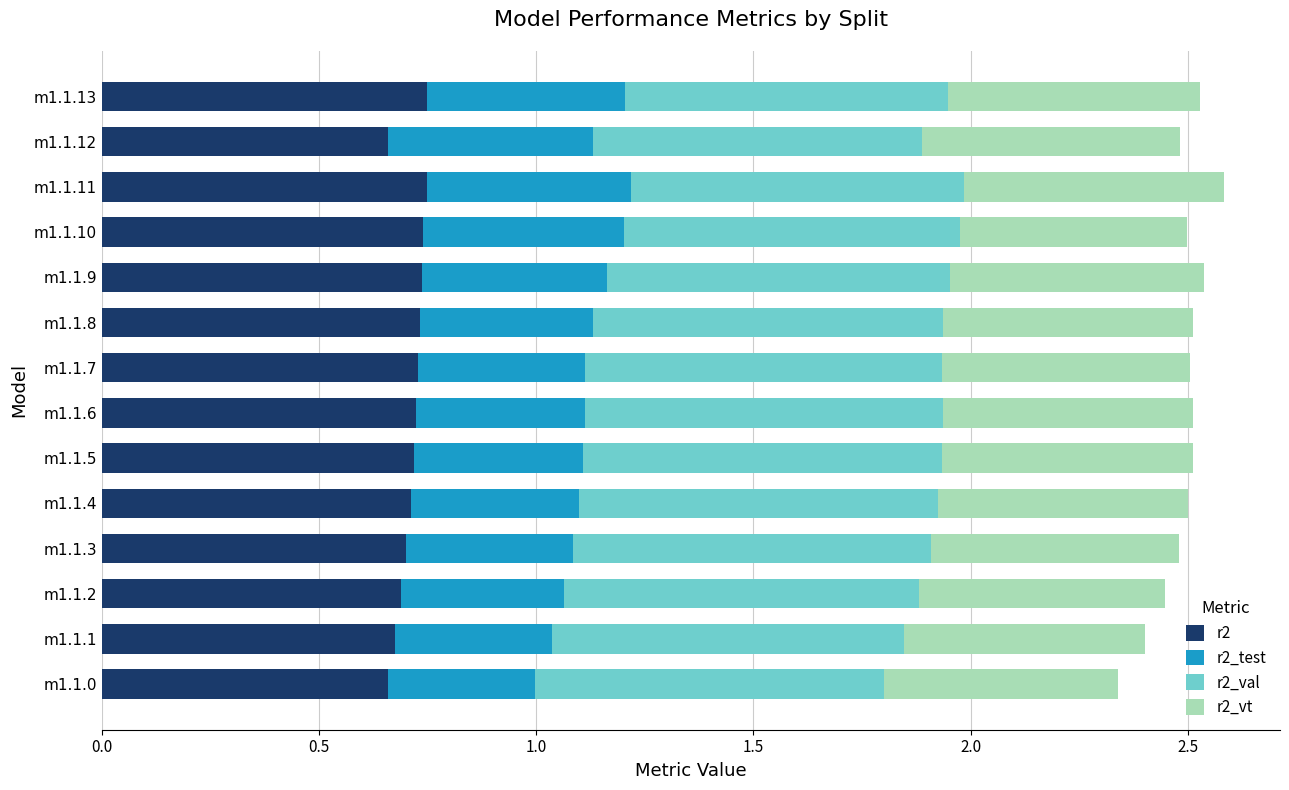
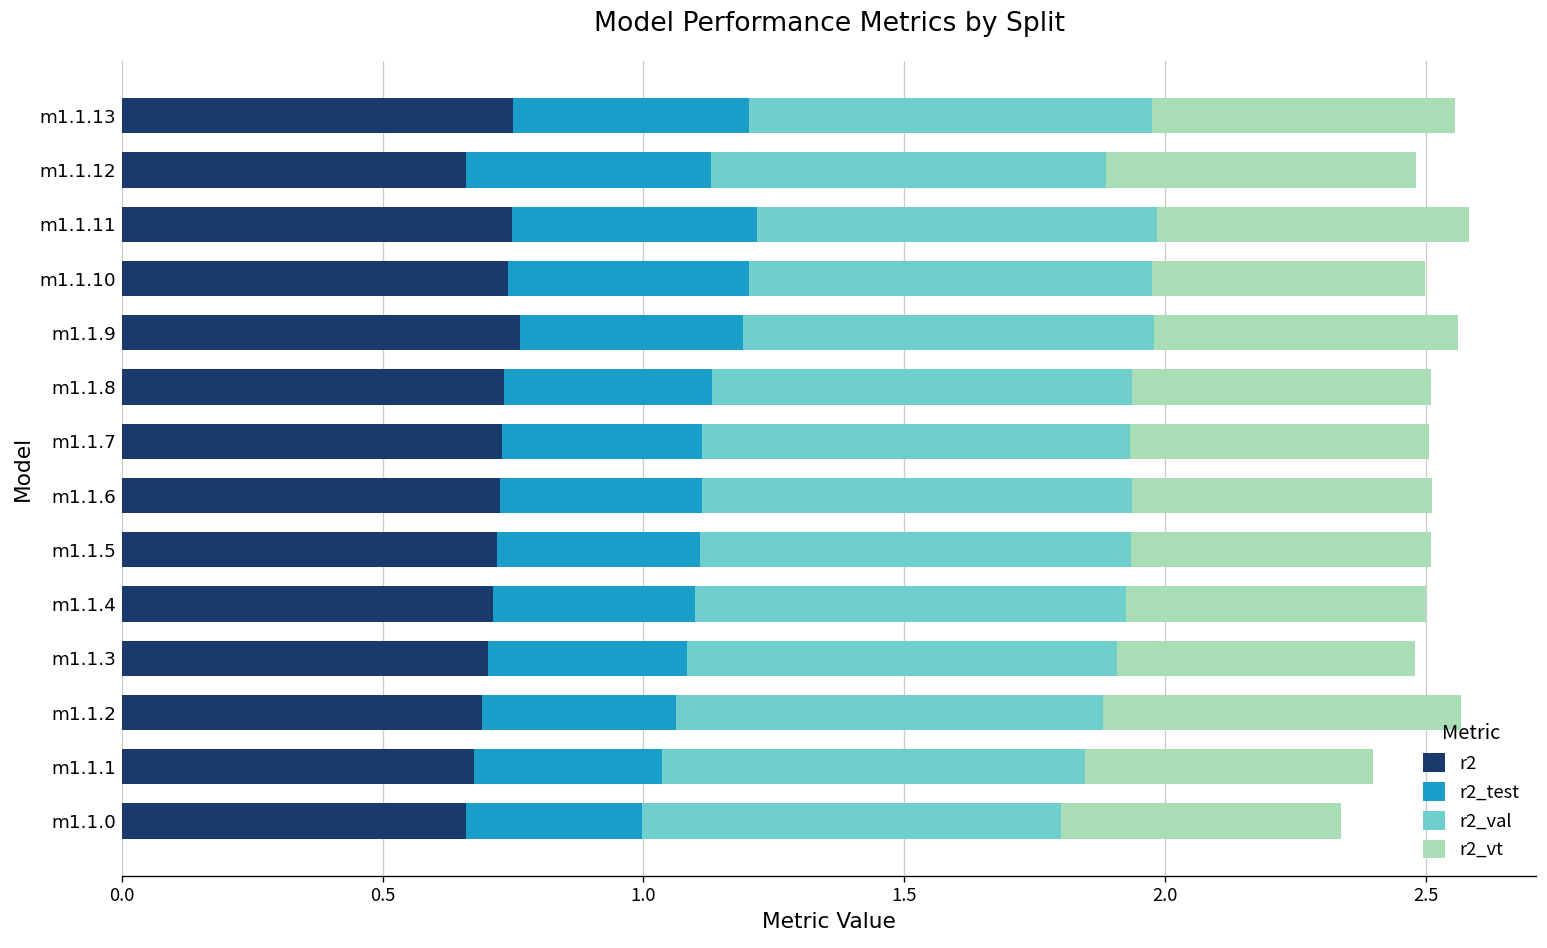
r2_val, m1.1.13: 0.74 -> 0.77
r2, m1.1.9: 0.74 -> 0.76
r2_vt, m1.1.2: 0.56 -> 0.69
